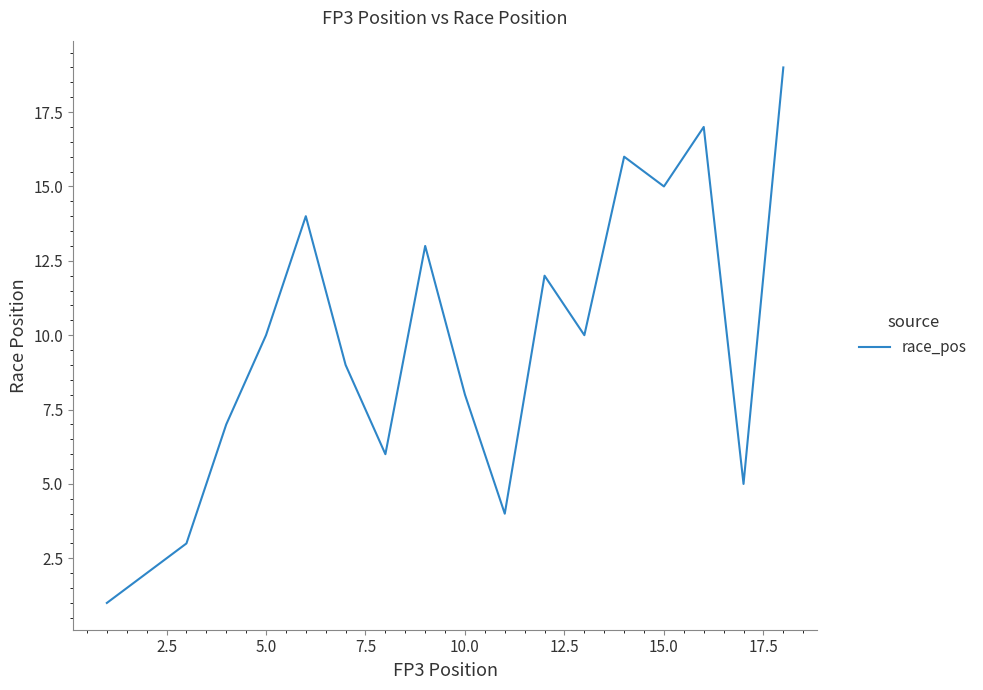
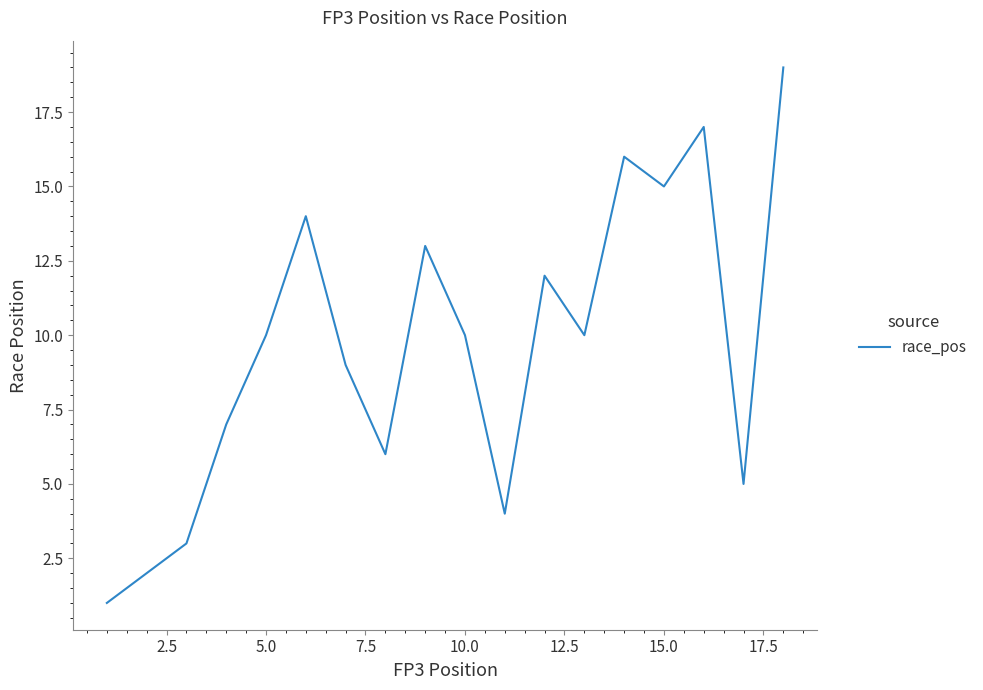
10.0: 8 -> 10
